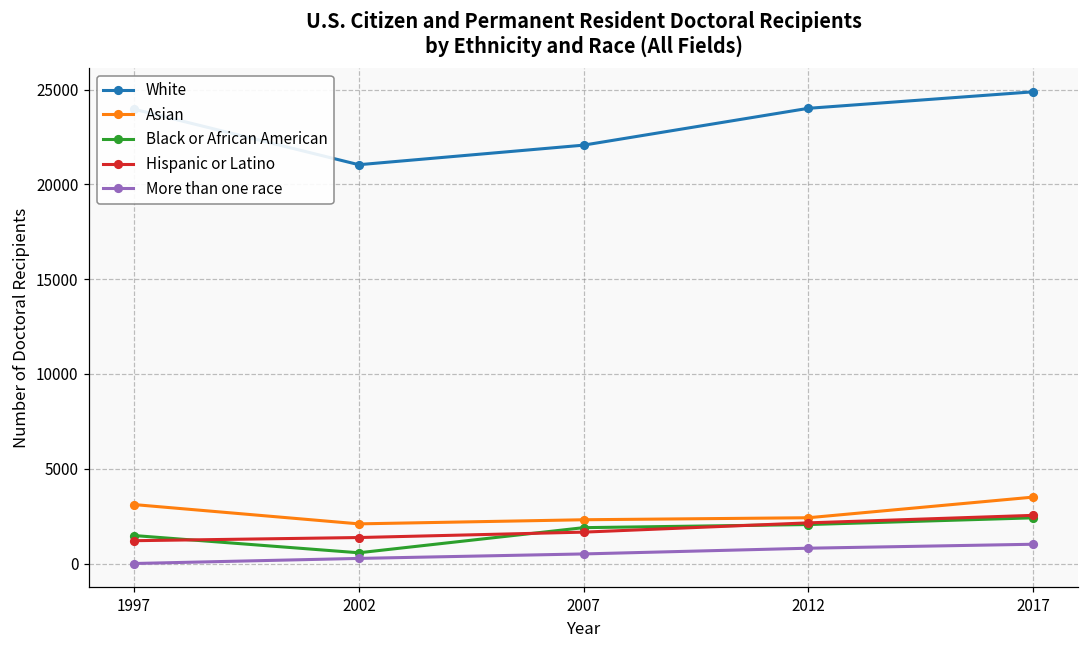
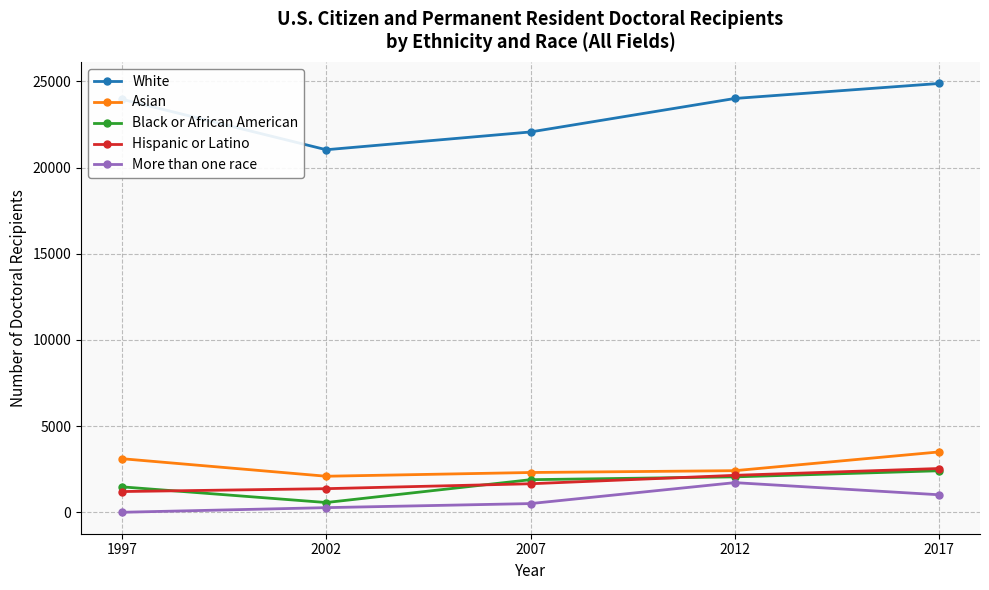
More than one race, 2012: 800 -> 1700
